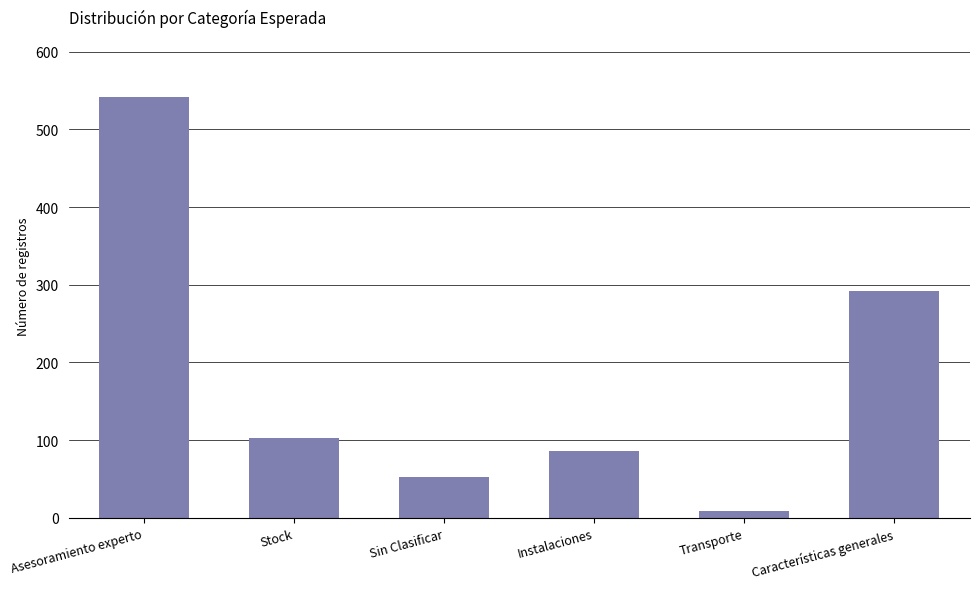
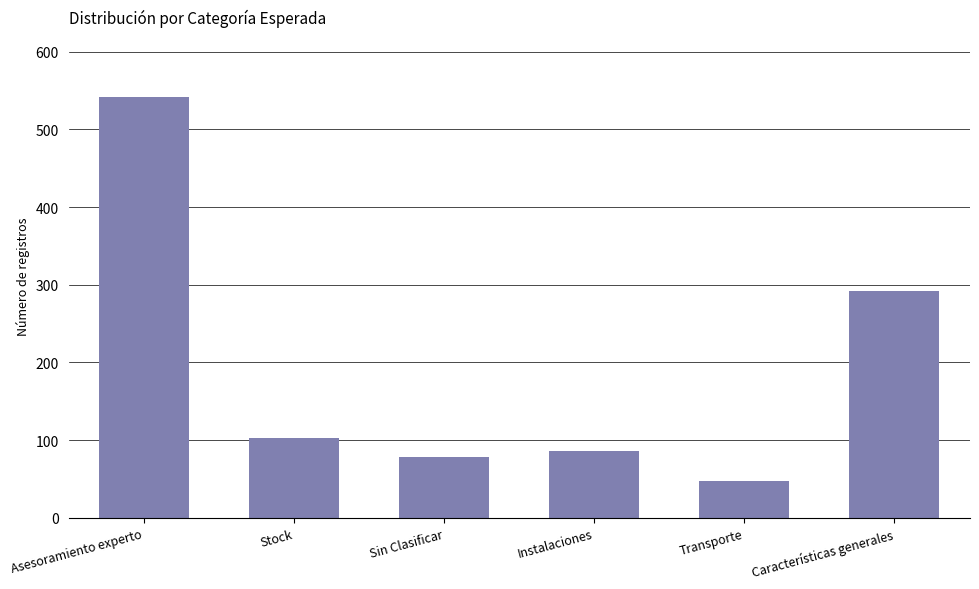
Sin Clasificar: 50 -> 80
Transporte: 10 -> 50
